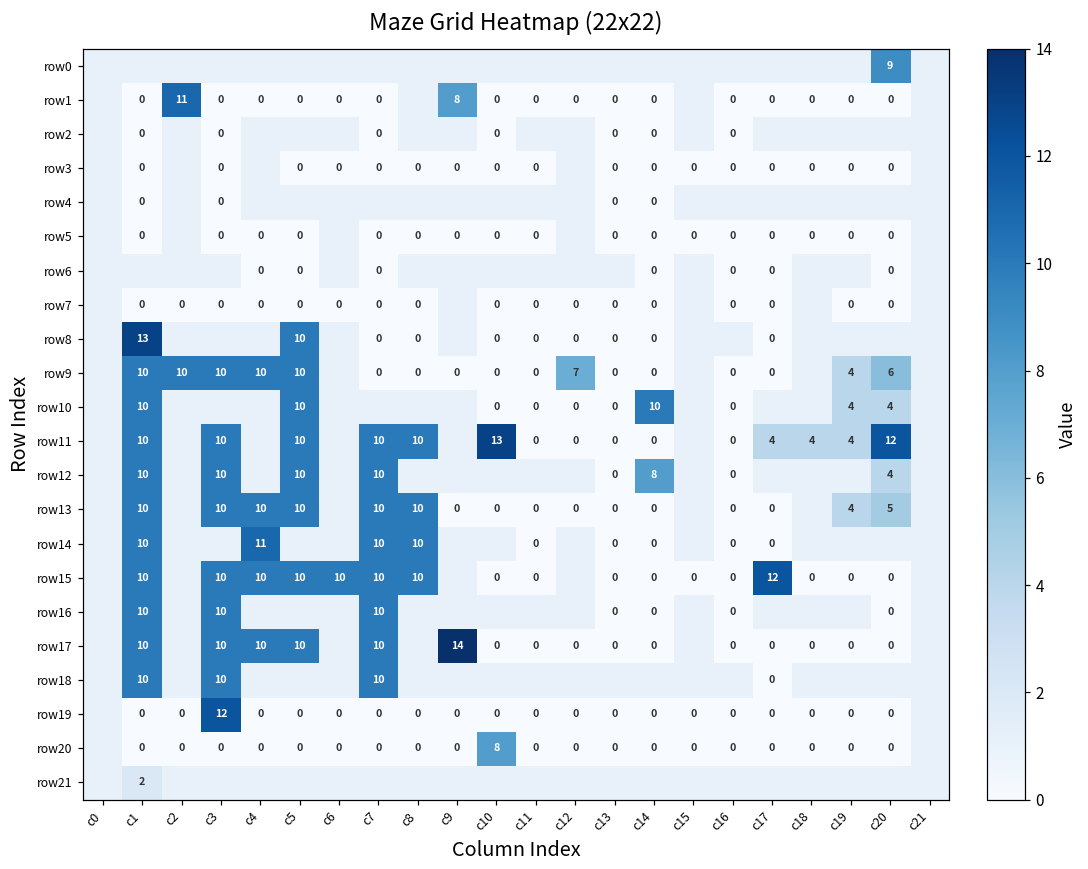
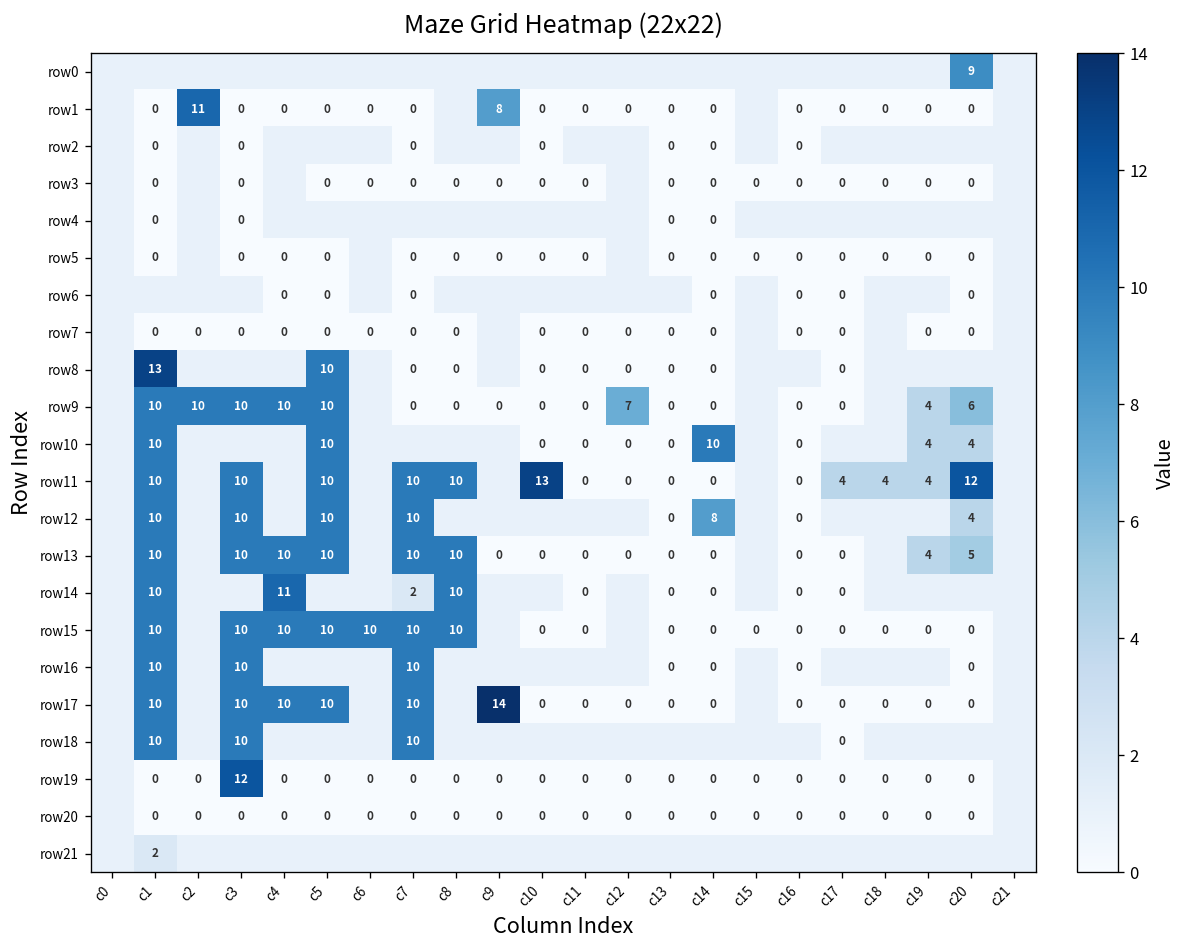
row14, c7: 10 -> 2
row15, c17: 12 -> 0
row20, c10: 8 -> 0
